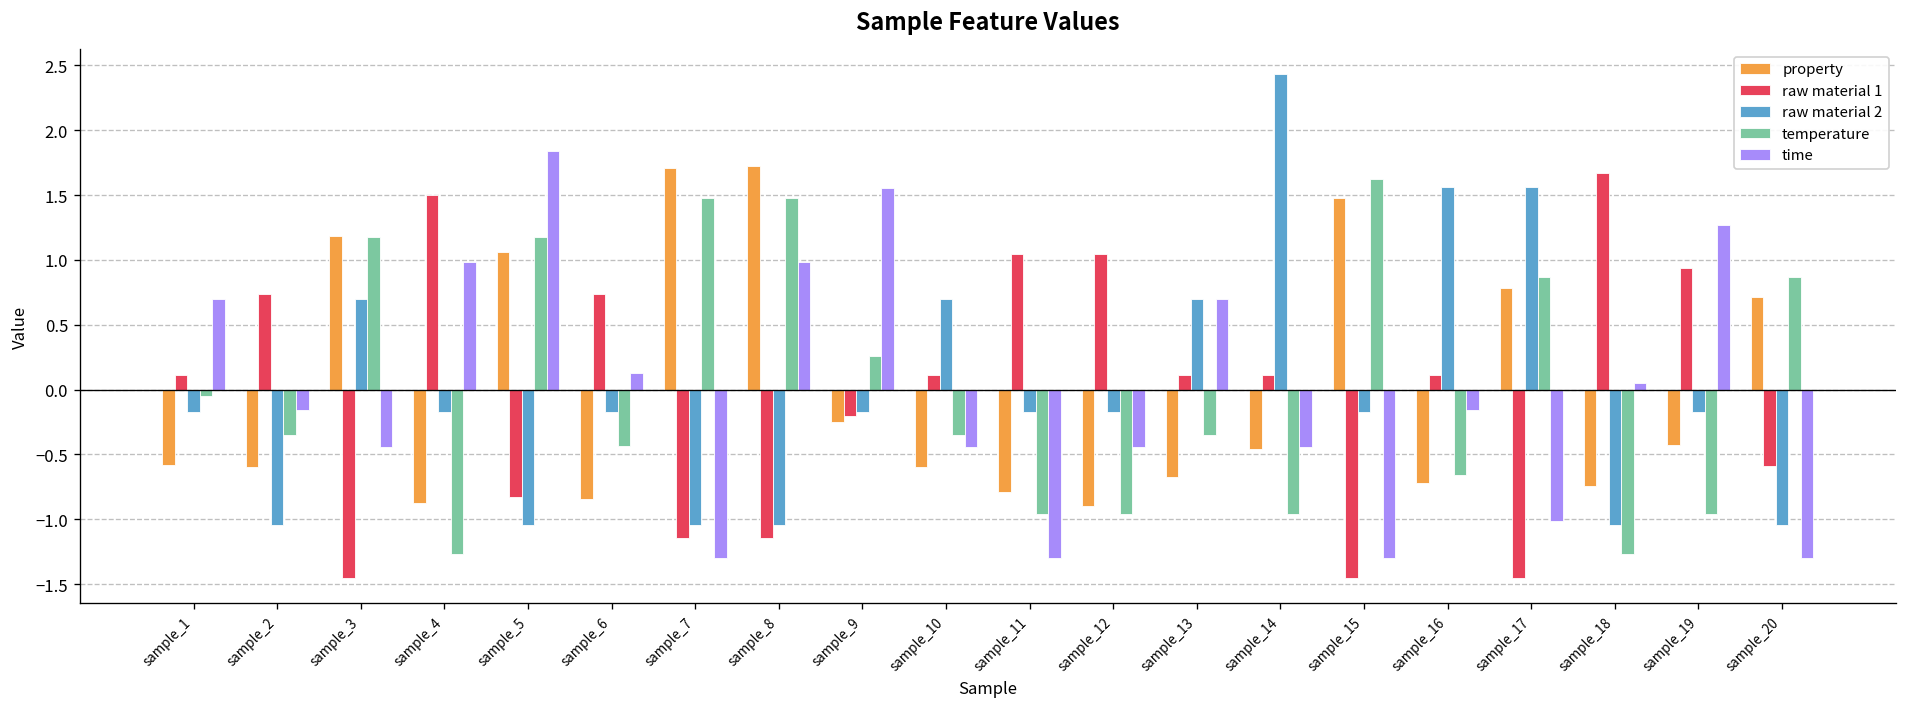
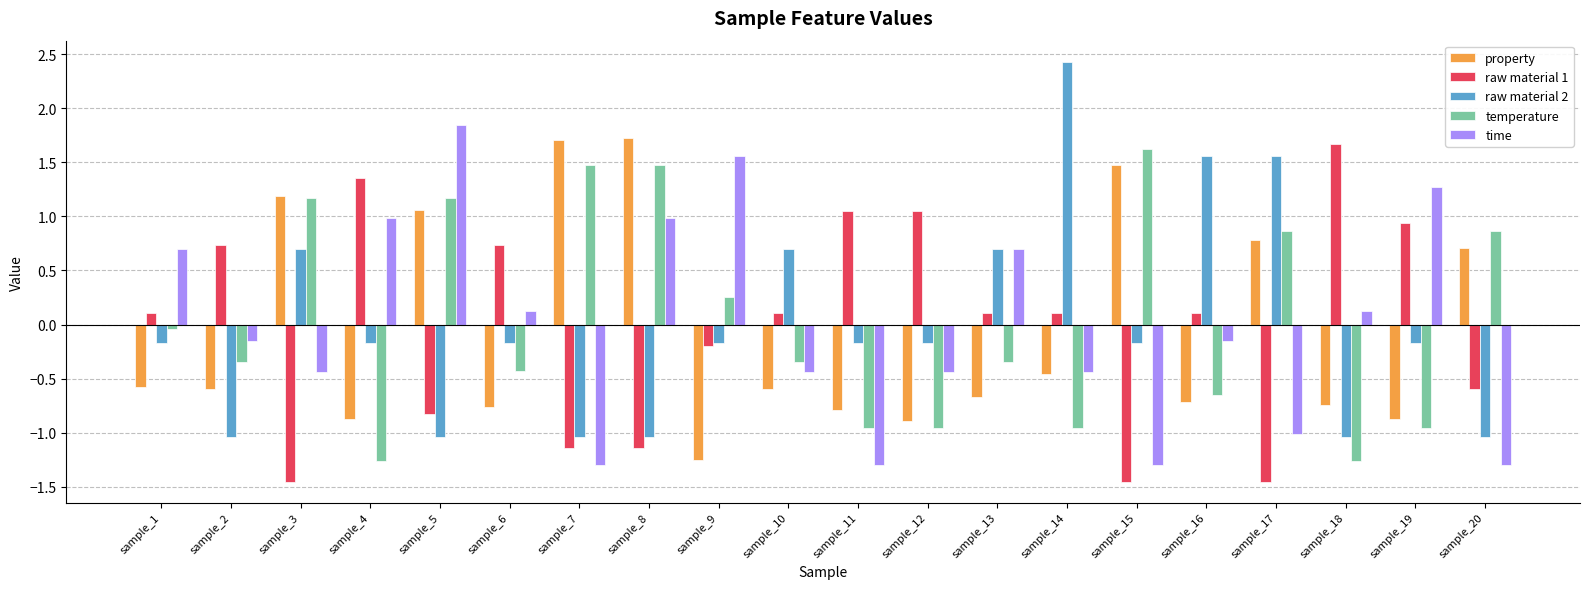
raw material 1, sample_4: 1.50 -> 1.36
property, sample_6: -0.84 -> -0.77
property, sample_9: -0.25 -> -1.26
time, sample_18: 0.05 -> 0.13
property, sample_19: -0.43 -> -0.87
